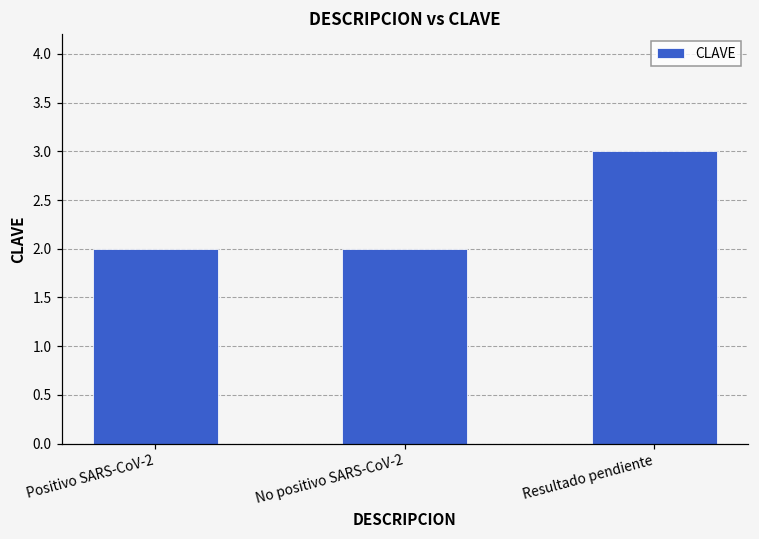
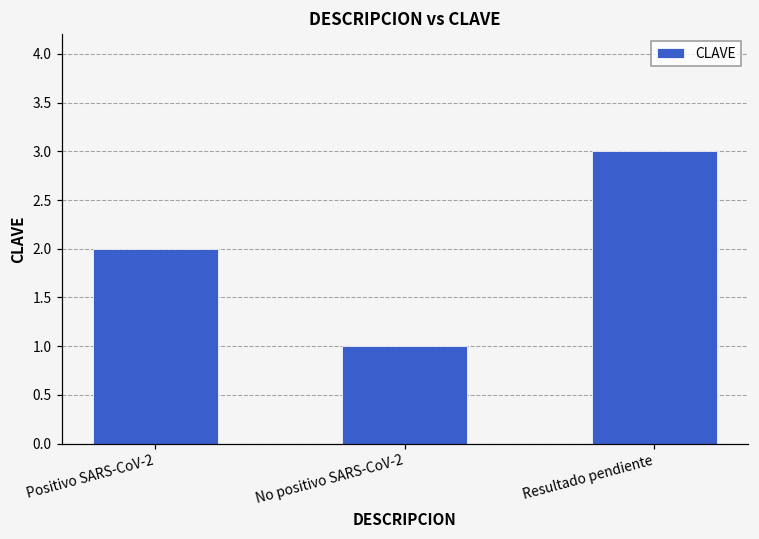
No positivo SARS-CoV-2: 2 -> 1
